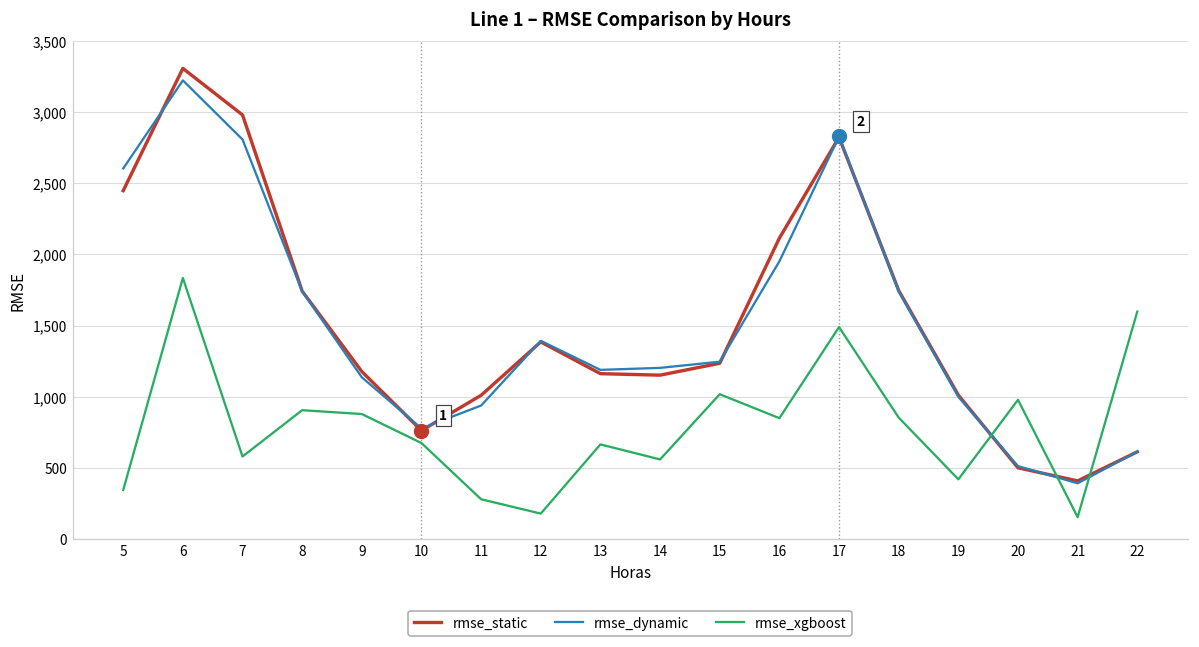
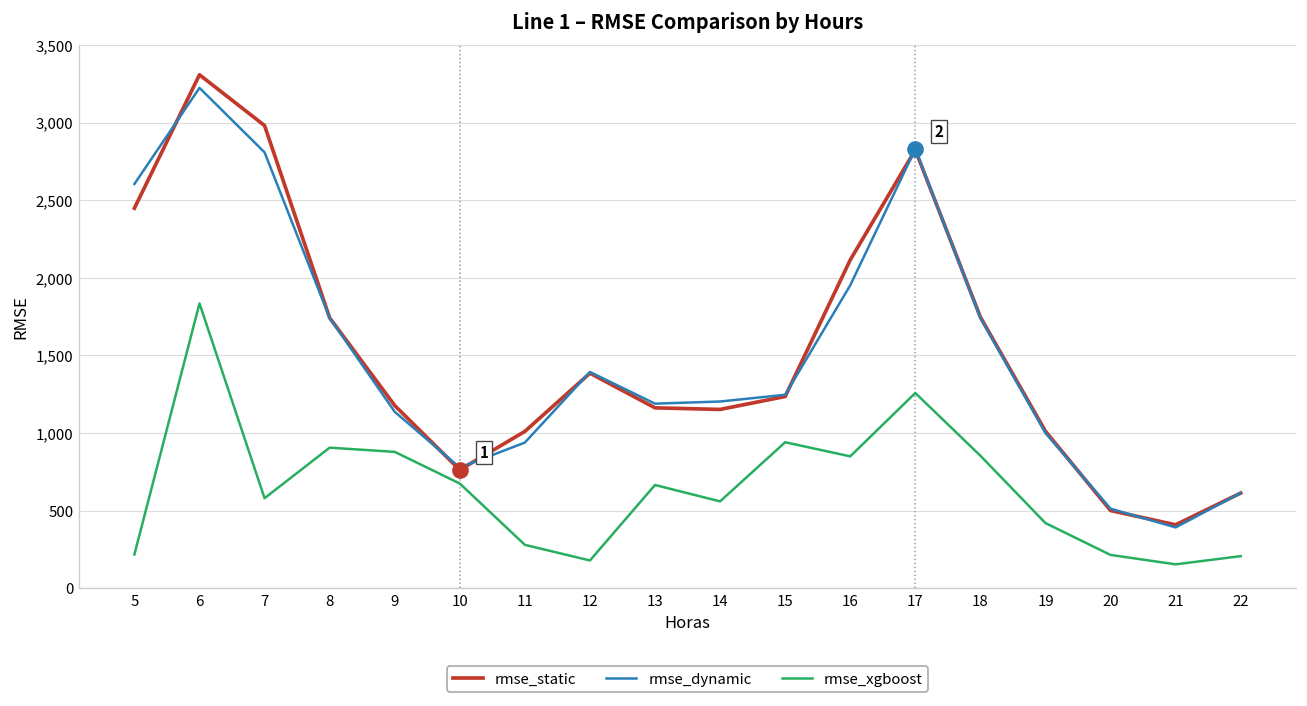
rmse_xgboost, 5: 340 -> 220
rmse_xgboost, 15: 1,020 -> 940
rmse_xgboost, 17: 1,490 -> 1,260
rmse_xgboost, 20: 980 -> 210
rmse_xgboost, 22: 1,600 -> 210
